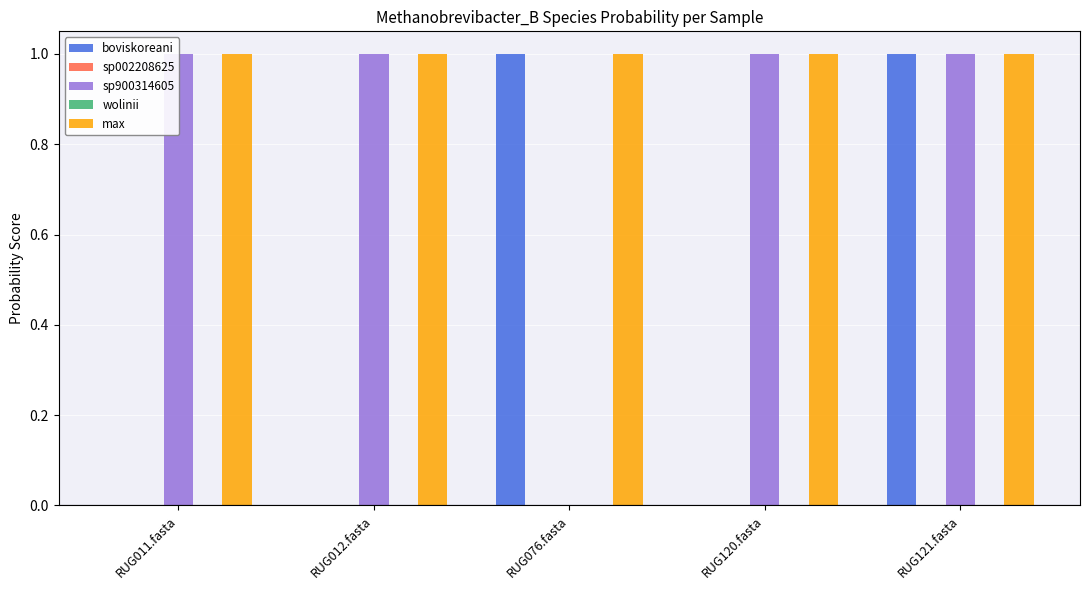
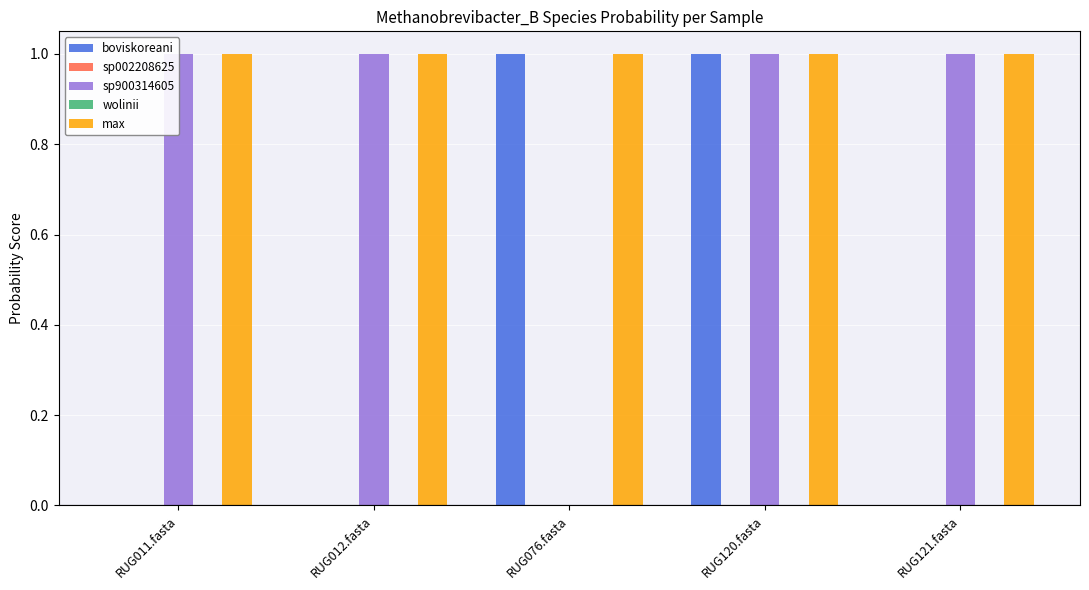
boviskoreani, RUG120.fasta: 0 -> 1
boviskoreani, RUG121.fasta: 1 -> 0
